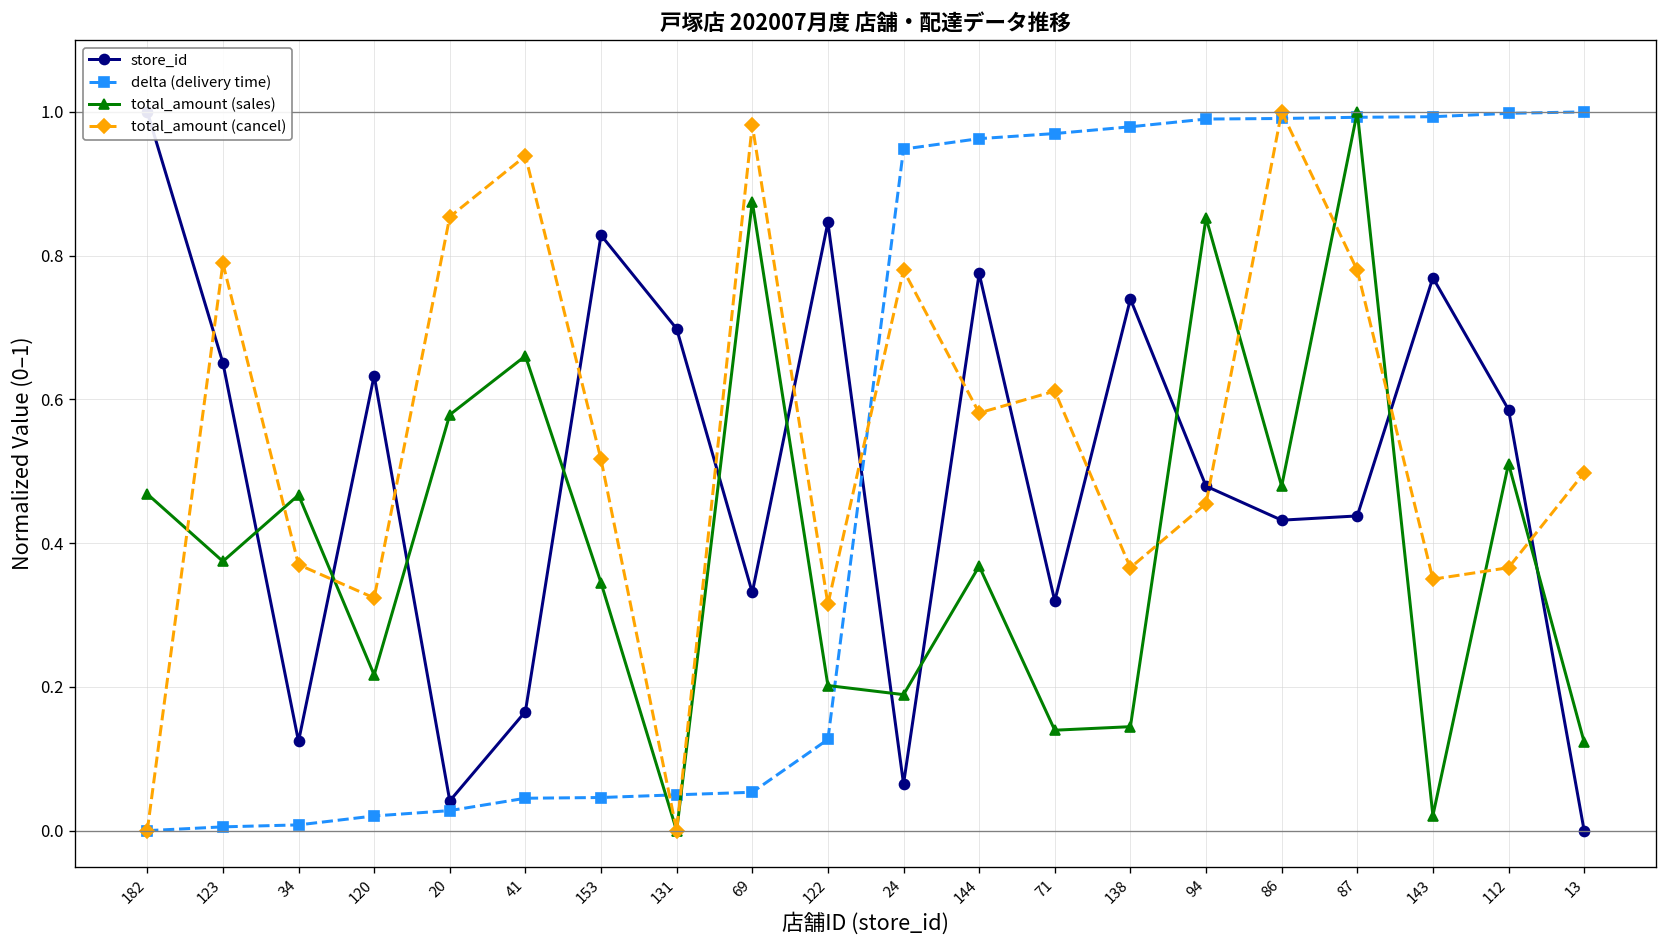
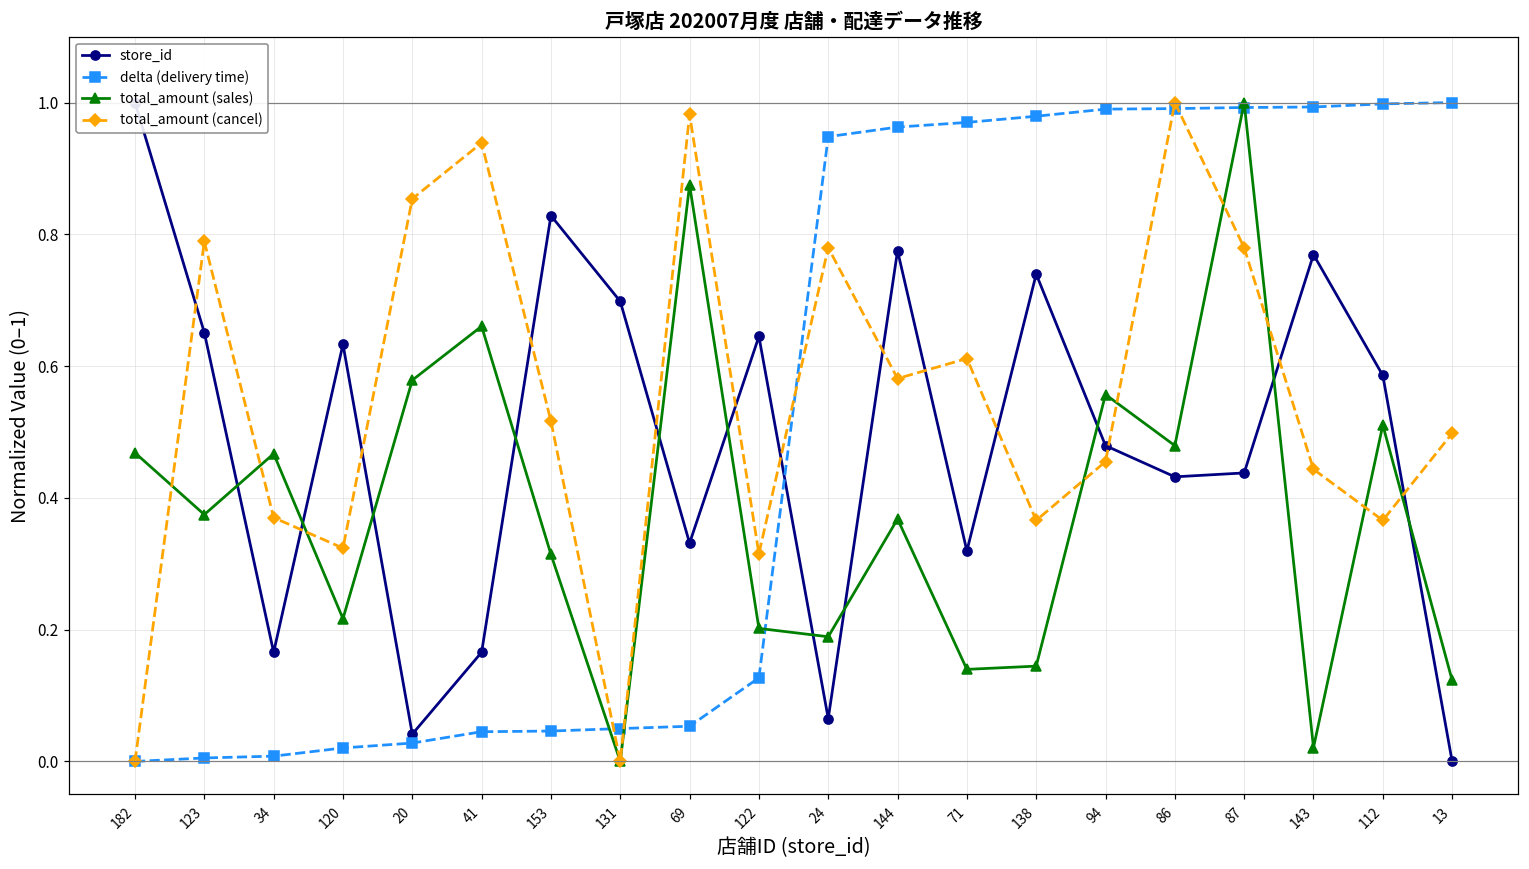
store_id, 34: 0.12 -> 0.17
total_amount (sales), 153: 0.34 -> 0.31
store_id, 122: 0.85 -> 0.64
total_amount (sales), 94: 0.85 -> 0.56
total_amount (cancel), 143: 0.35 -> 0.44
